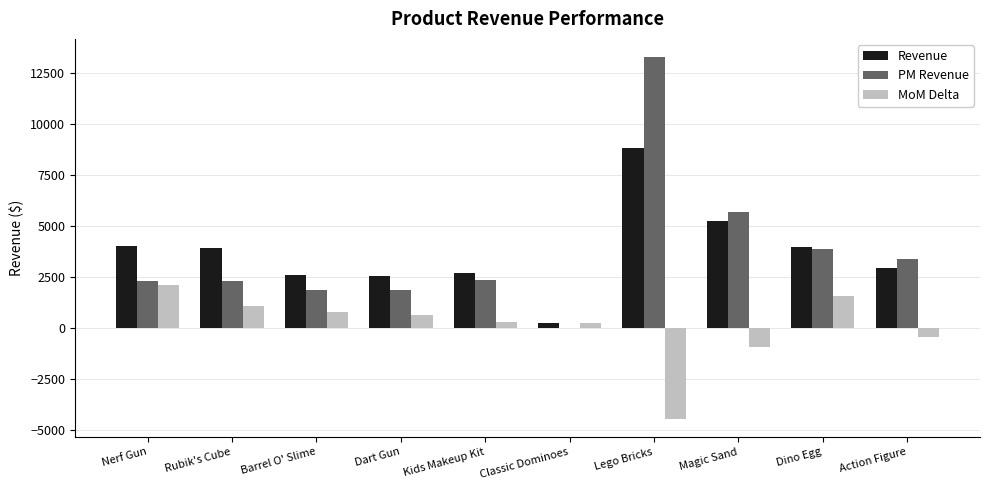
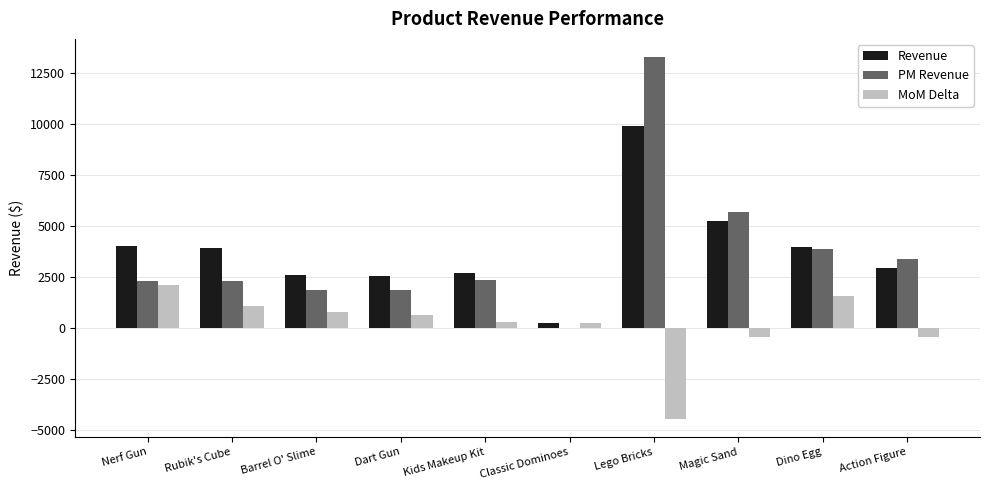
Revenue, Lego Bricks: 8800 -> 9900
MoM Delta, Magic Sand: -900 -> -400
